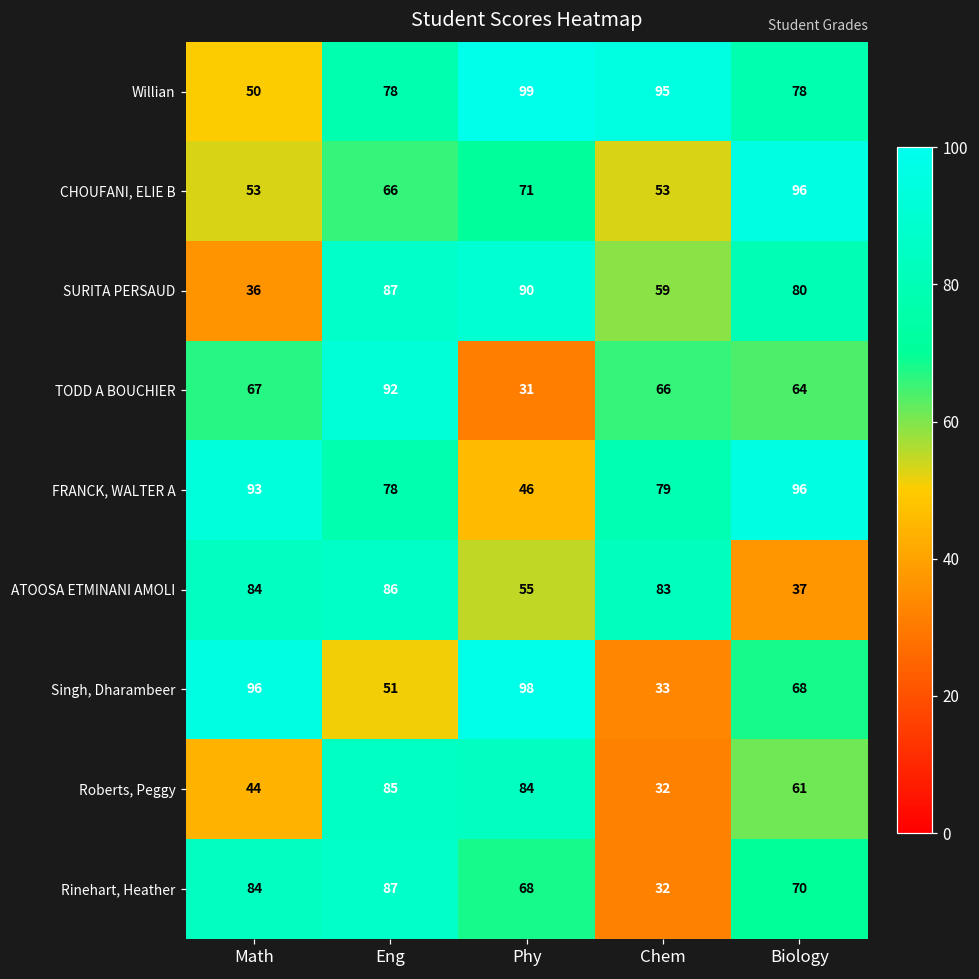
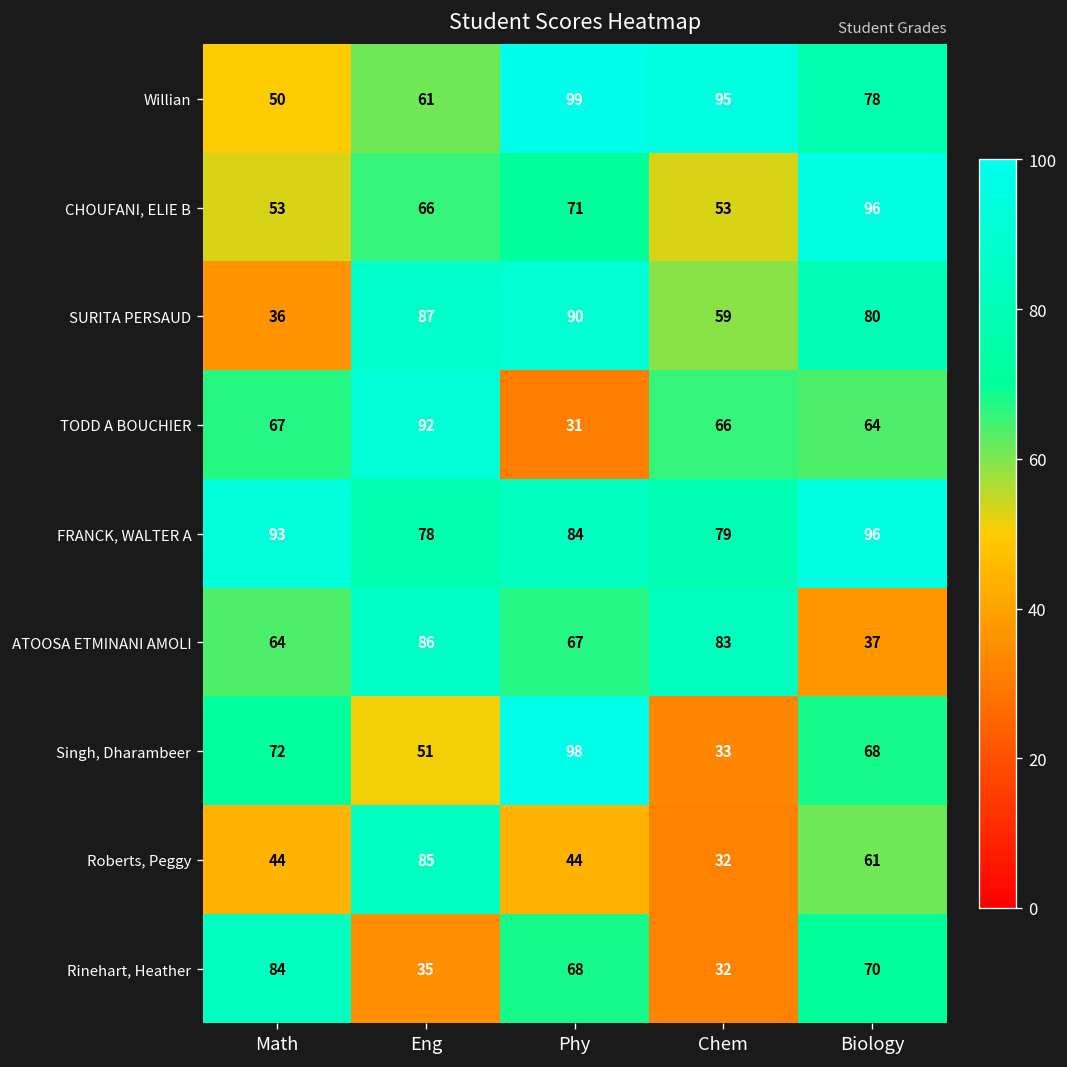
Willian, Eng: 78 -> 61
FRANCK, WALTER A, Phy: 46 -> 84
ATOOSA ETMINANI AMOLI, Math: 84 -> 64
ATOOSA ETMINANI AMOLI, Phy: 55 -> 67
Singh, Dharambeer, Math: 96 -> 72
Roberts, Peggy, Phy: 84 -> 44
Rinehart, Heather, Eng: 87 -> 35
